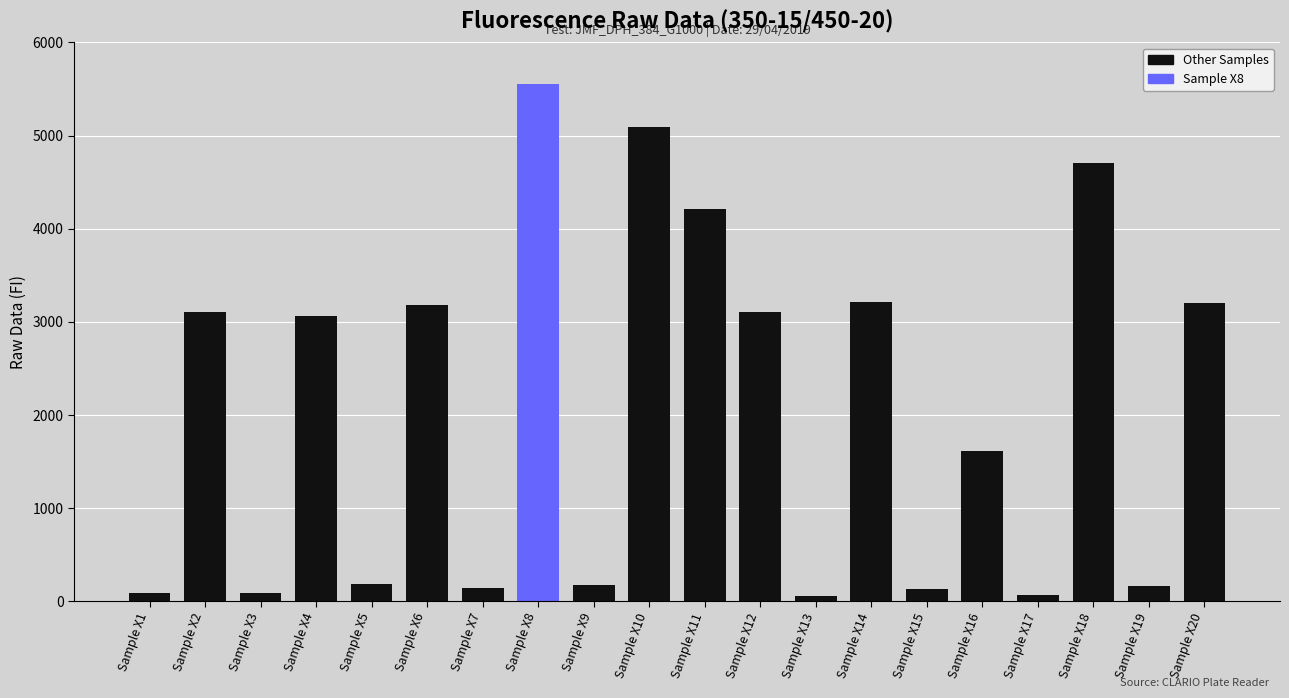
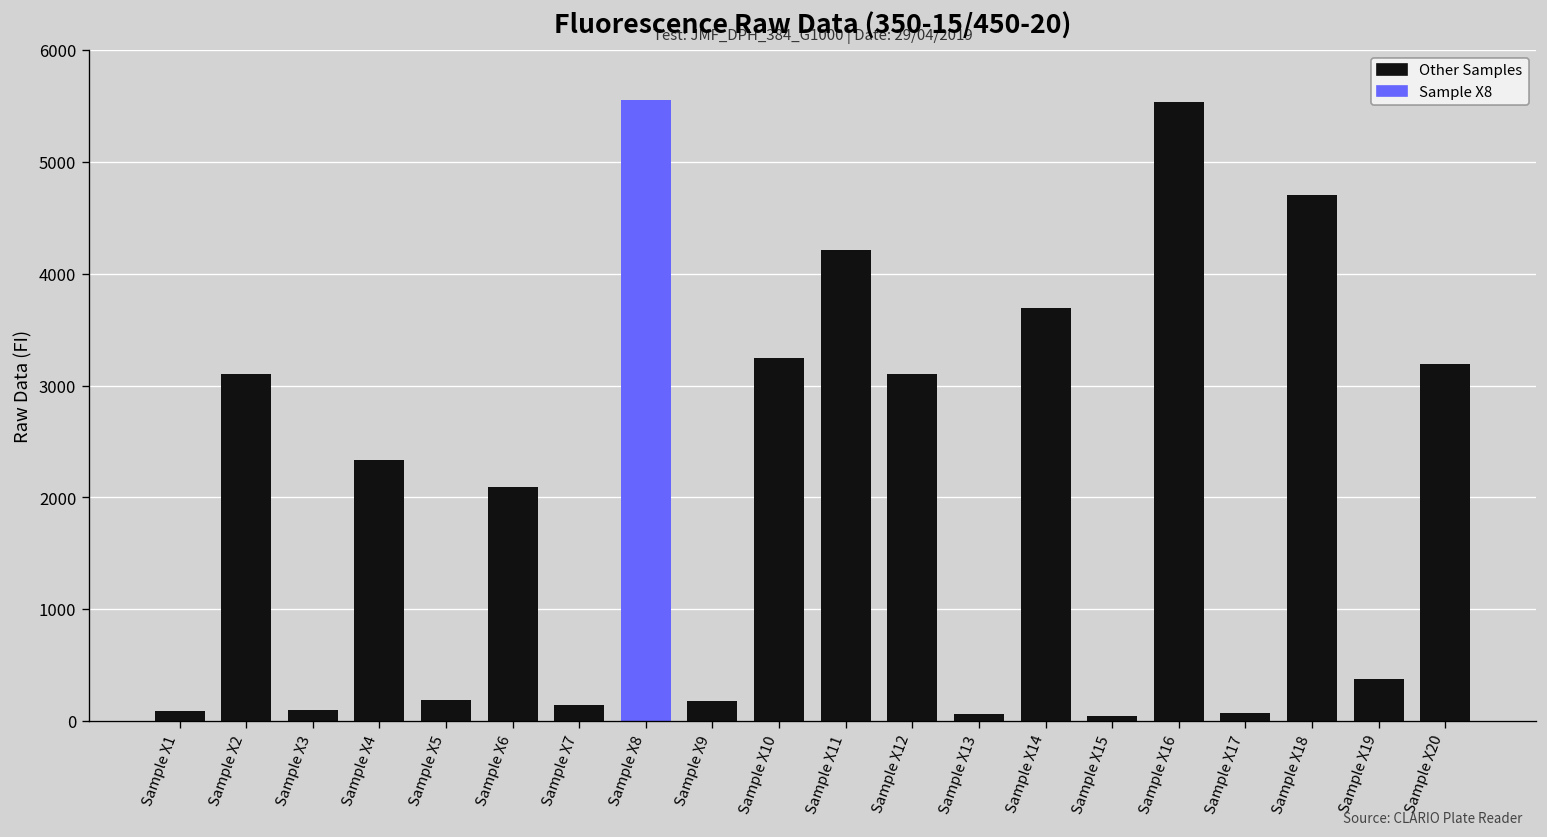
Sample X4: 3100 -> 2300
Sample X6: 3200 -> 2100
Sample X10: 5100 -> 3200
Sample X14: 3200 -> 3700
Sample X15: 100 -> 0
Sample X16: 1600 -> 5500
Sample X19: 200 -> 400
